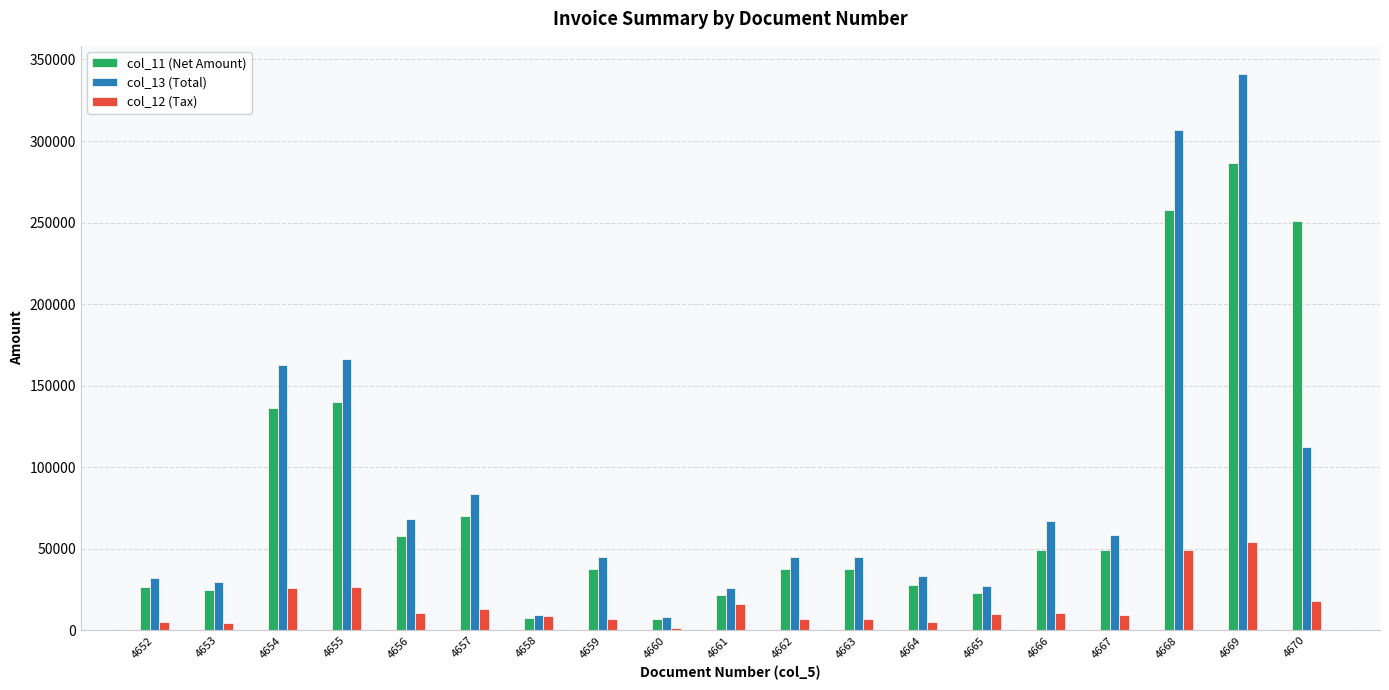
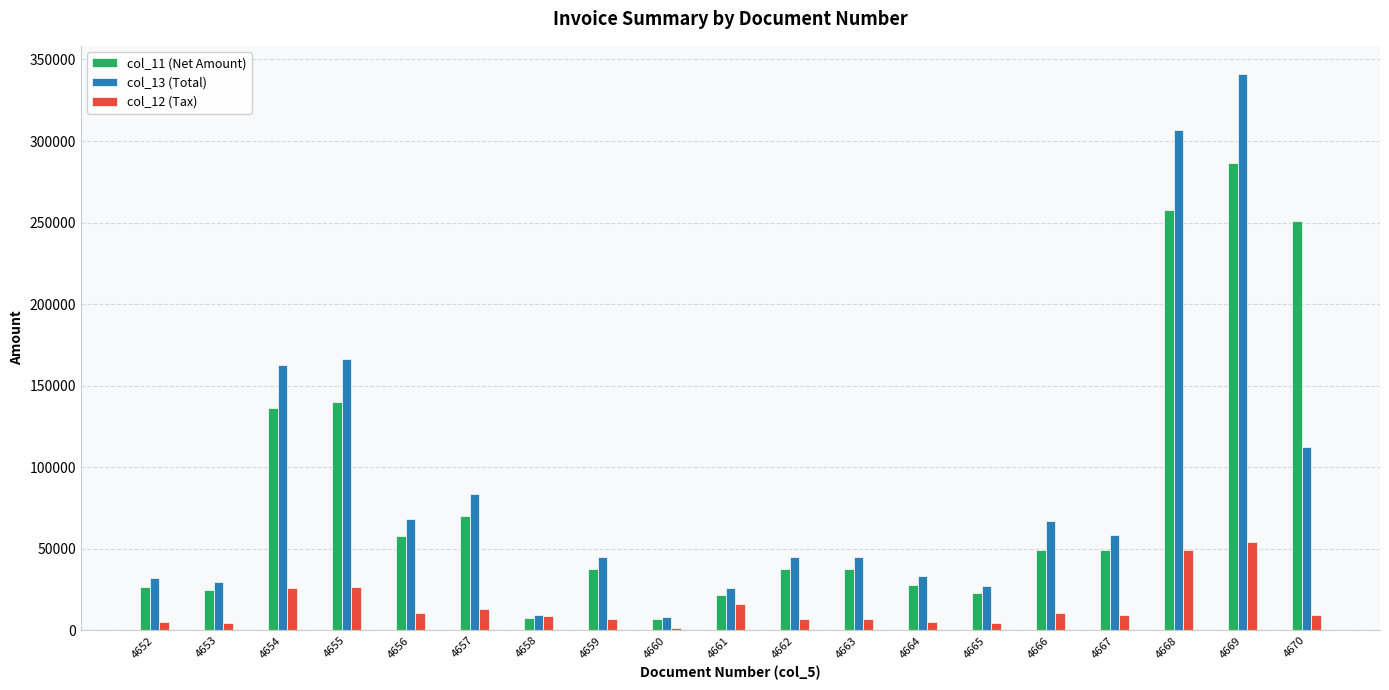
col_12 (Tax), 4665: 10000 -> 4000
col_12 (Tax), 4670: 18000 -> 9000
